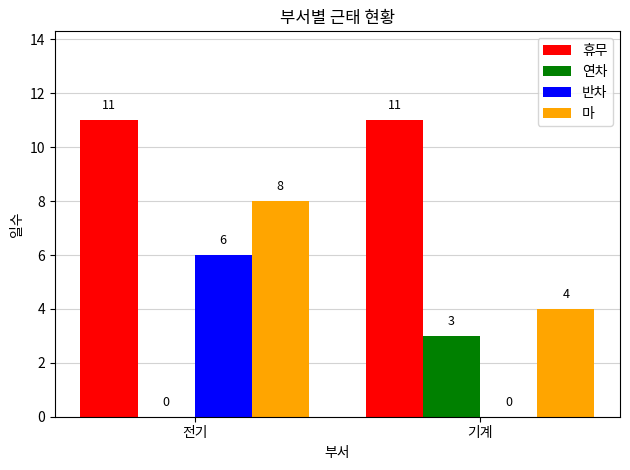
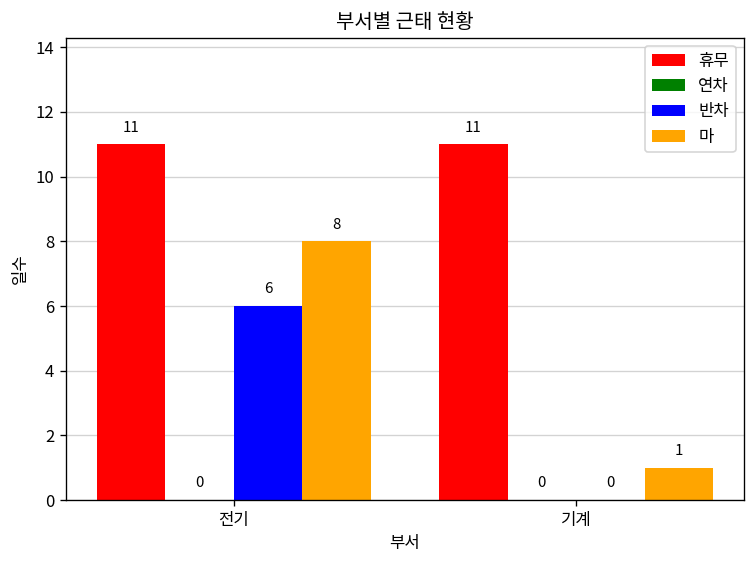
연차, 기계: 3 -> 0
마, 기계: 4 -> 1
